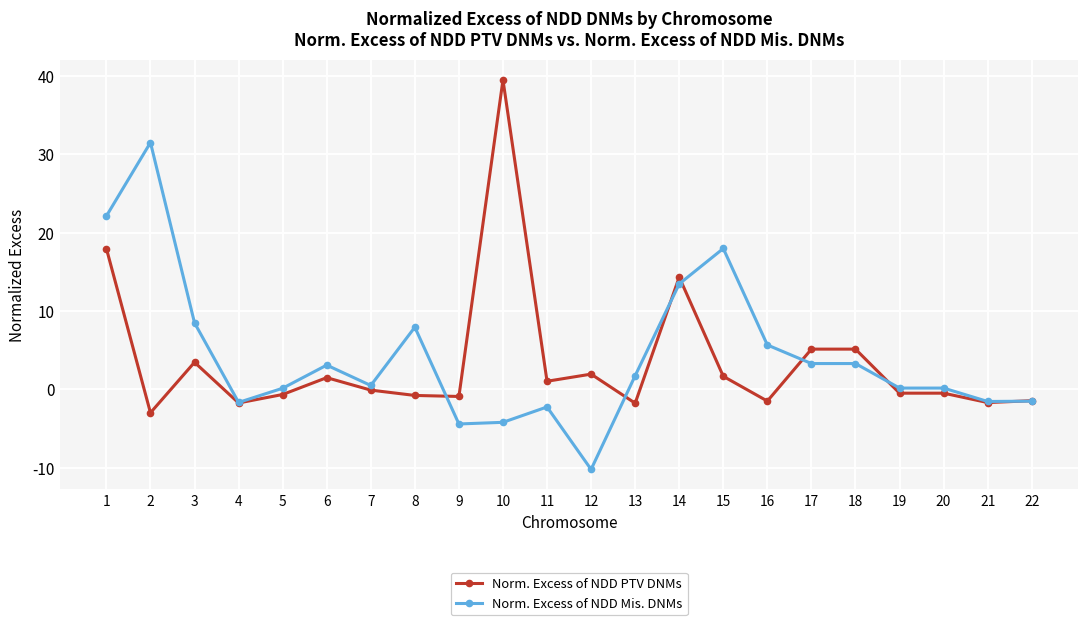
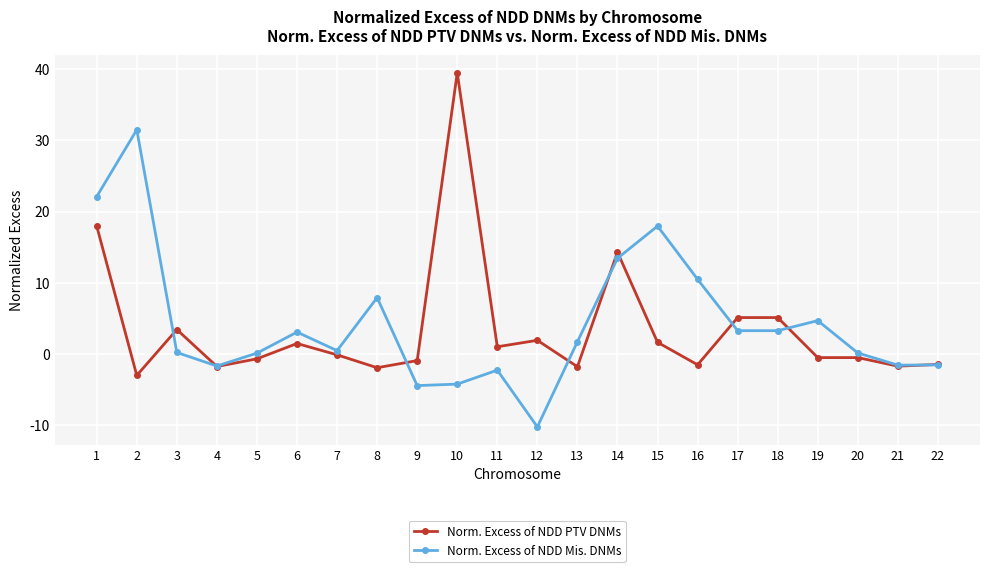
Norm. Excess of NDD Mis. DNMs, 3: 8 -> 0
Norm. Excess of NDD PTV DNMs, 8: -1 -> -2
Norm. Excess of NDD Mis. DNMs, 16: 6 -> 11
Norm. Excess of NDD Mis. DNMs, 19: 0 -> 5
